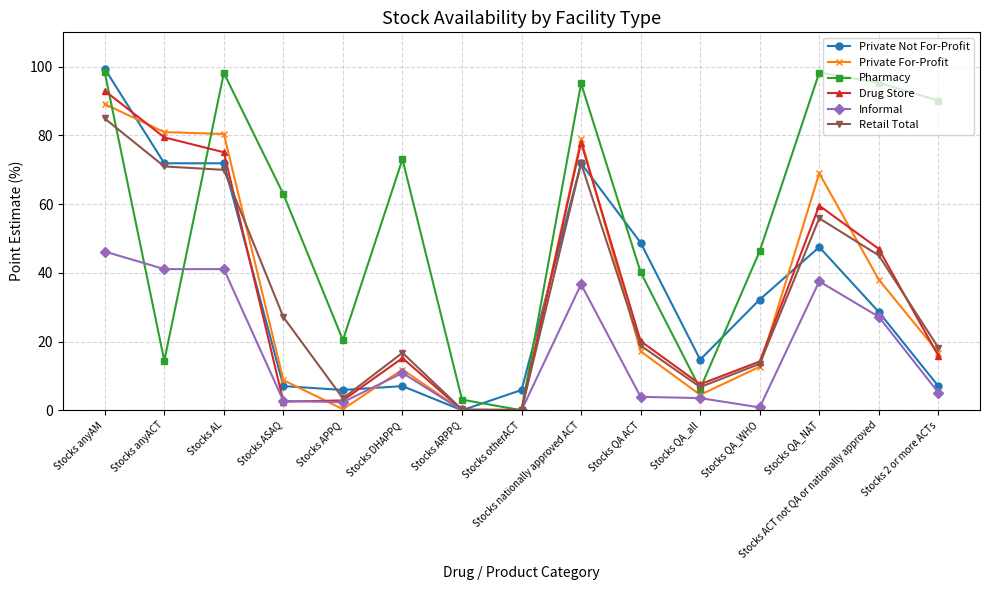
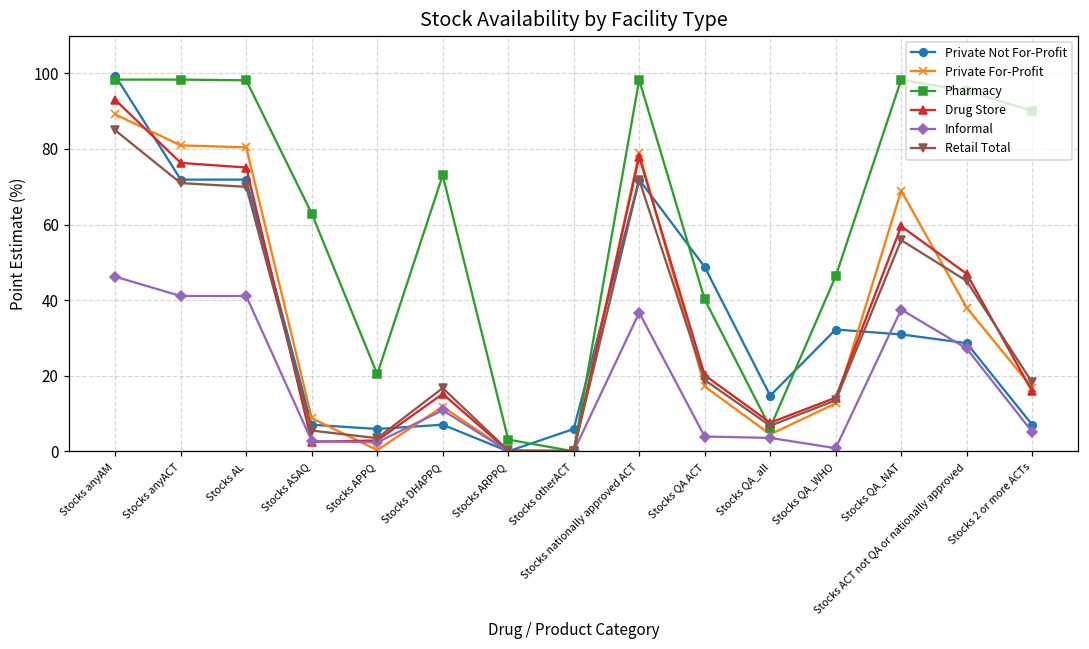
Pharmacy, Stocks anyACT: 14 -> 98
Drug Store, Stocks anyACT: 79 -> 76
Retail Total, Stocks ASAQ: 27 -> 5
Pharmacy, Stocks nationally approved ACT: 95 -> 98
Private Not For-Profit, Stocks QA_NAT: 48 -> 31
